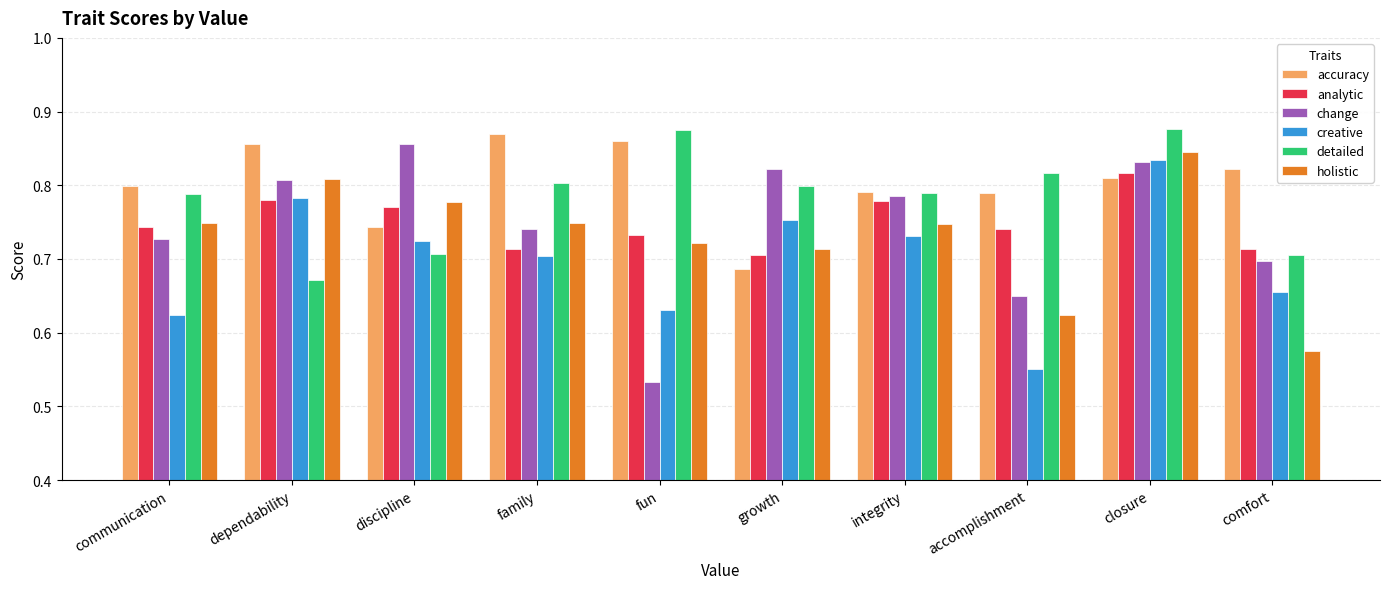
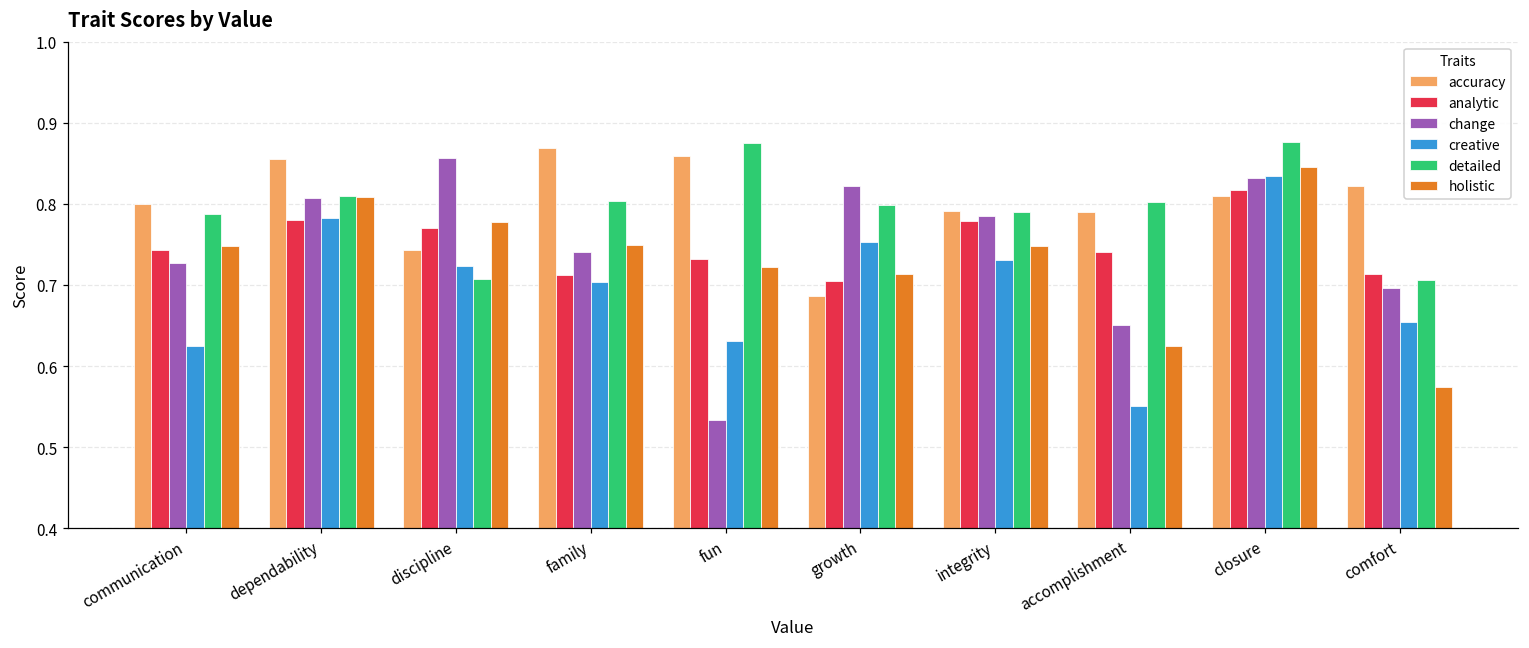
detailed, dependability: 0.67 -> 0.81
detailed, accomplishment: 0.82 -> 0.80
